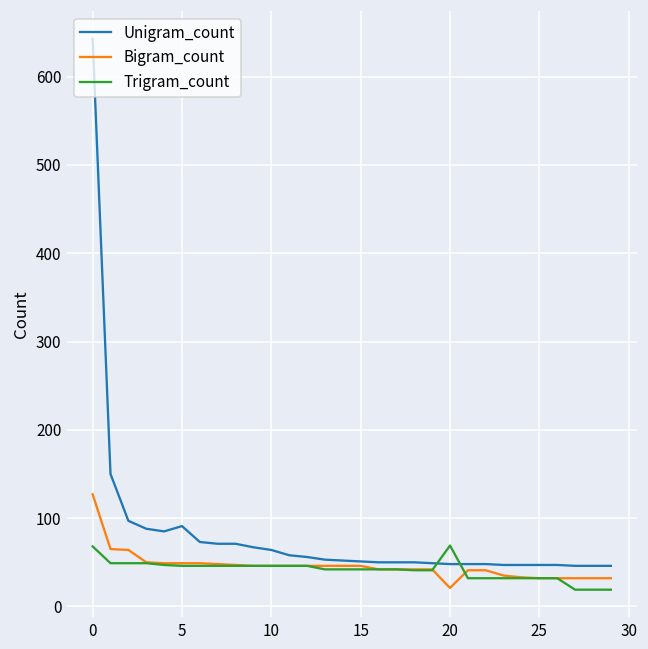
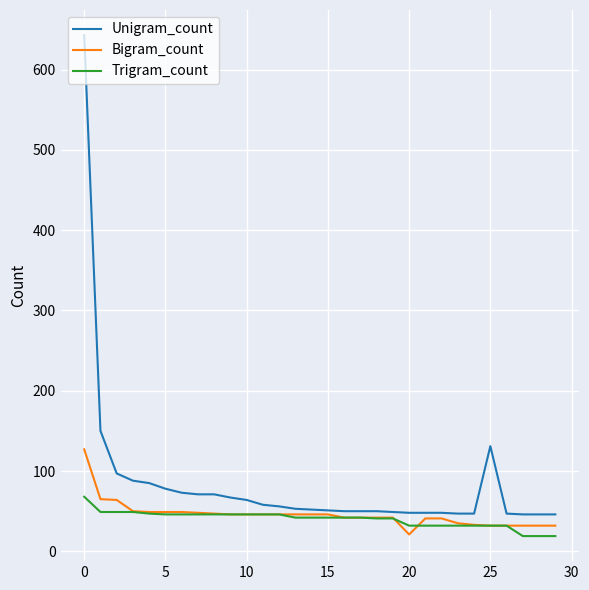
Unigram_count, 5: 90 -> 80
Trigram_count, 20: 70 -> 30
Unigram_count, 25: 50 -> 130
